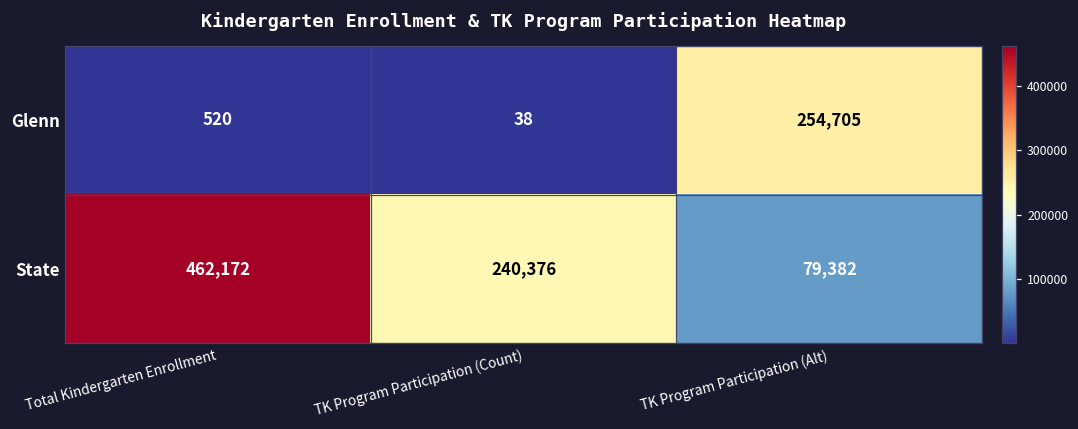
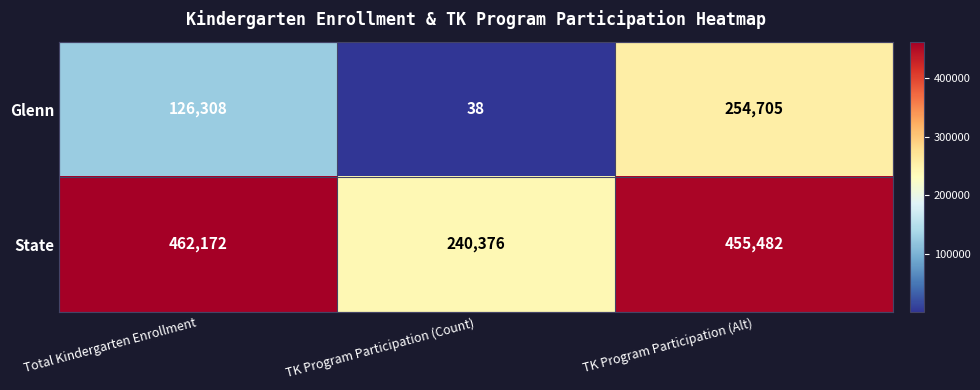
Glenn, Total Kindergarten Enrollment: 520 -> 126,308
State, TK Program Participation (Alt): 79,382 -> 455,482
